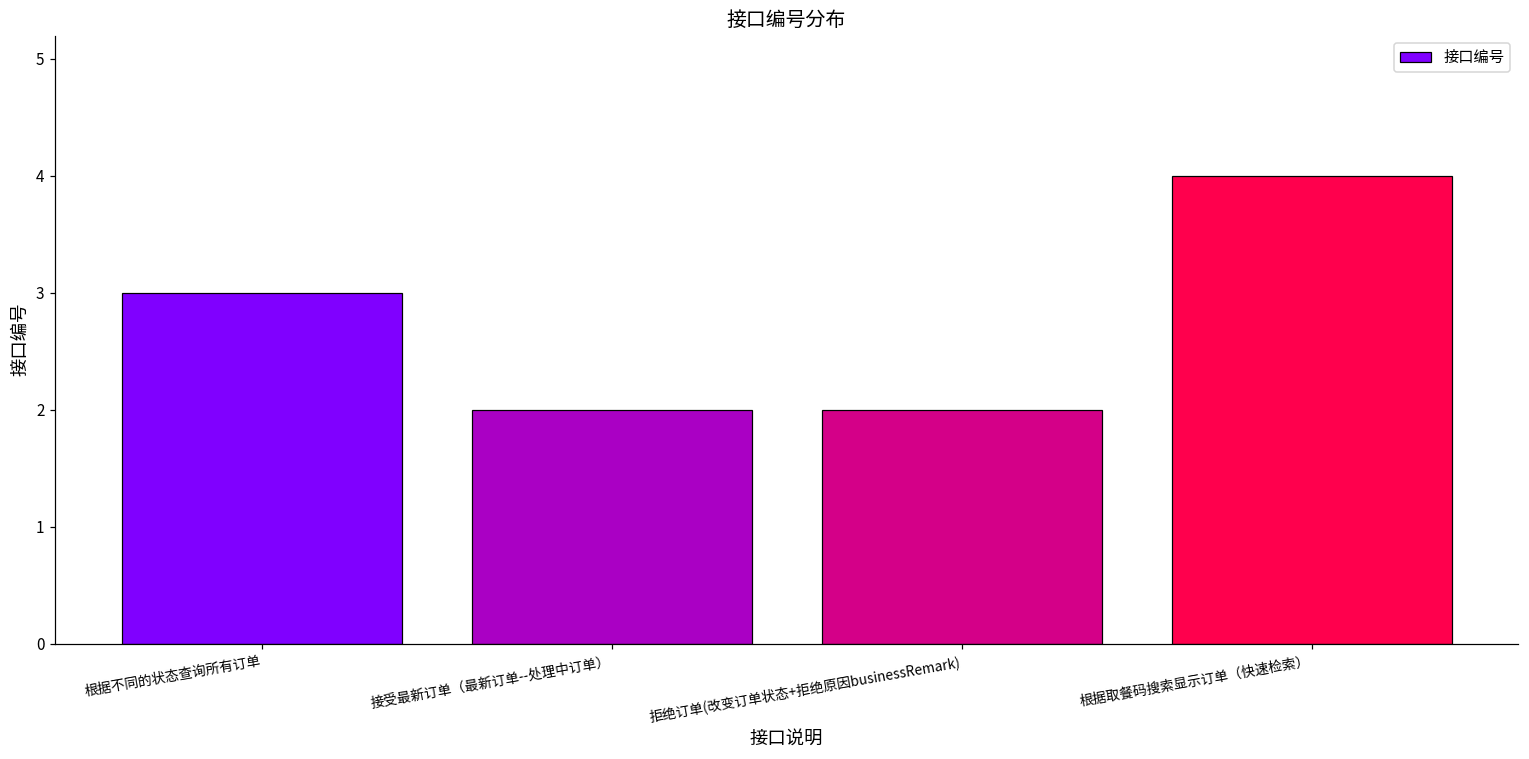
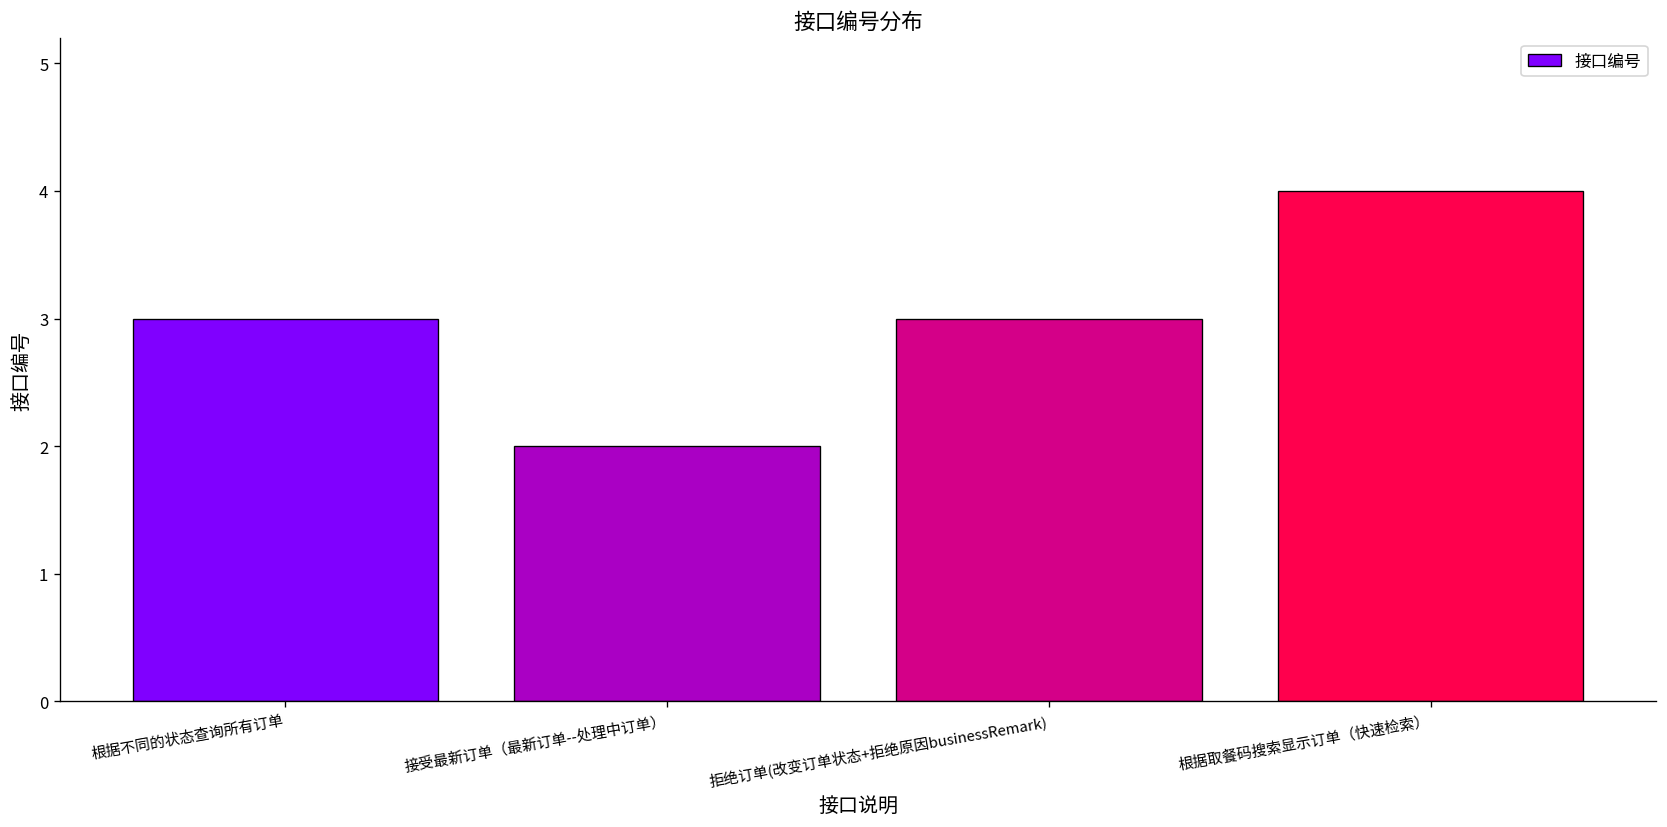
拒绝订单(改变订单状态+拒绝原因businessRemark): 2 -> 3
